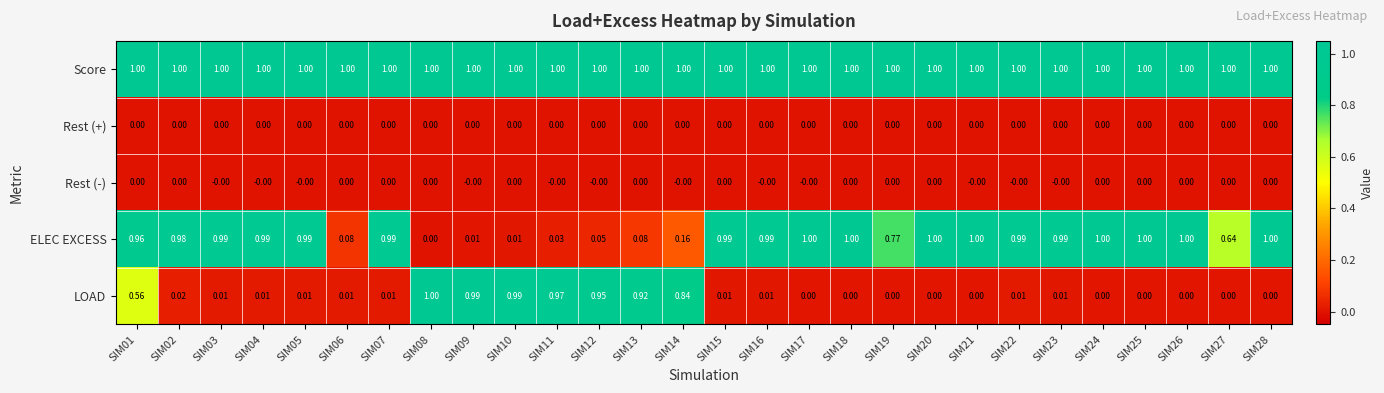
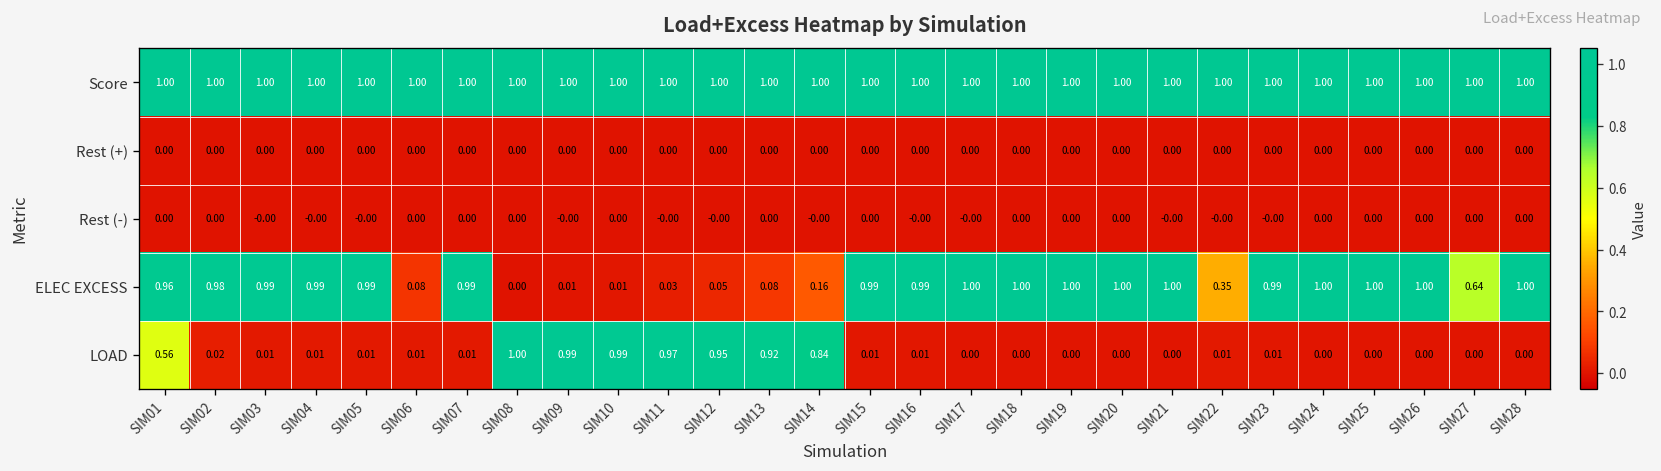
ELEC EXCESS, SIM19: 0.77 -> 1.00
ELEC EXCESS, SIM22: 0.99 -> 0.35
